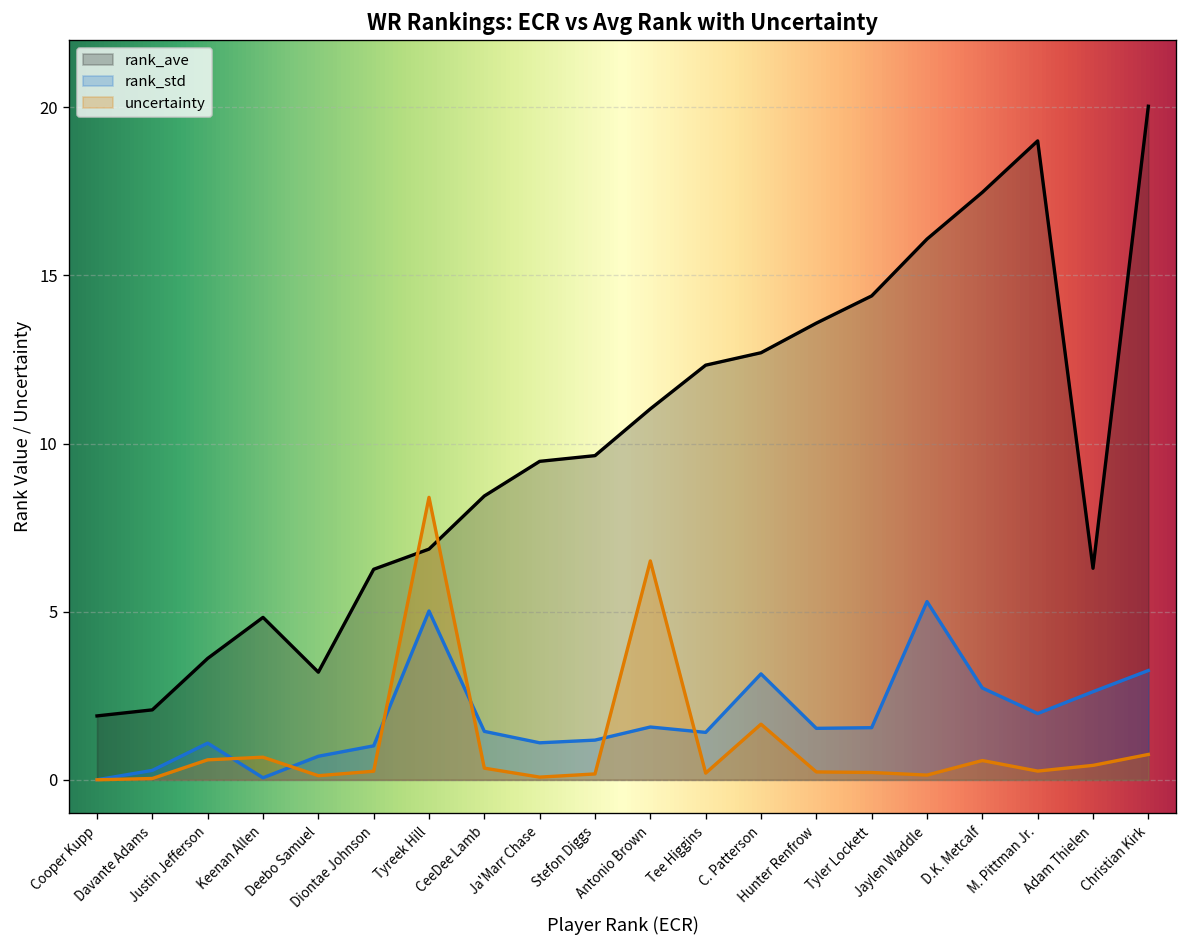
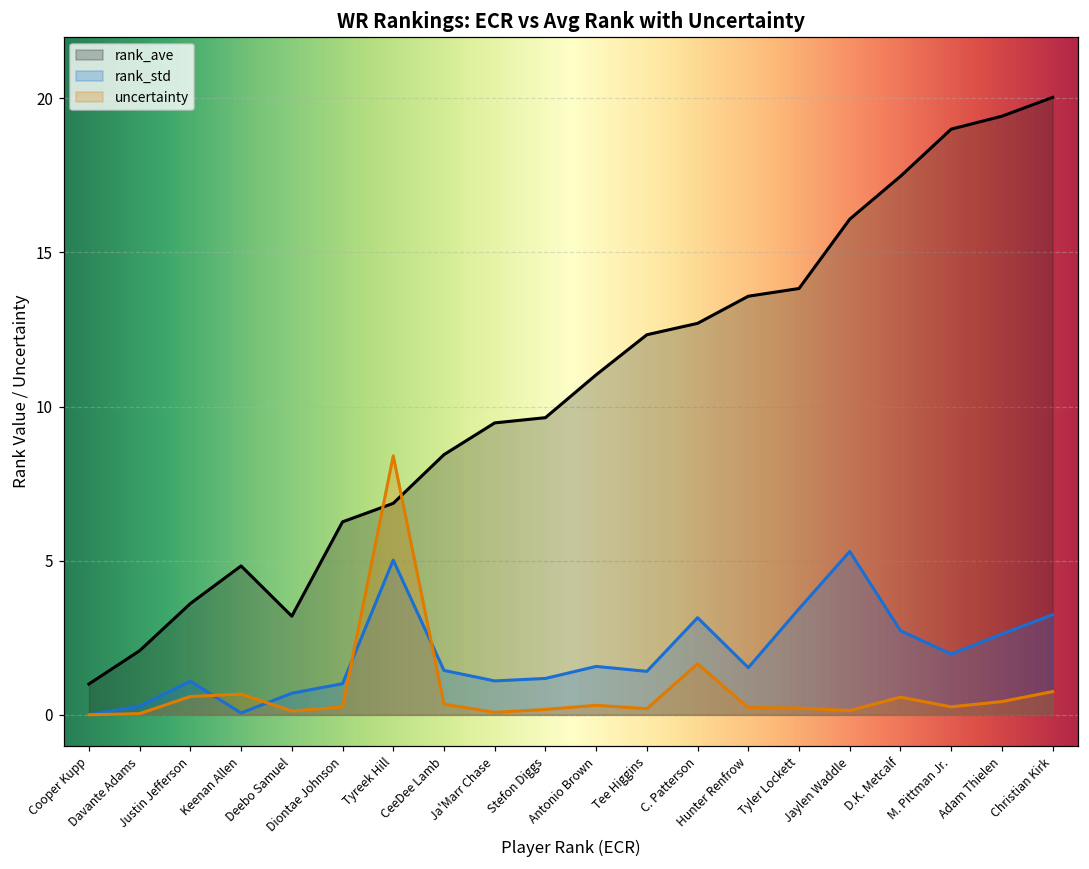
rank_ave, Cooper Kupp: 1.9 -> 1.0
uncertainty, Antonio Brown: 6.5 -> 0.3
rank_ave, Tyler Lockett: 14.4 -> 13.8
rank_std, Tyler Lockett: 1.6 -> 3.4
rank_ave, Adam Thielen: 6.3 -> 19.4
